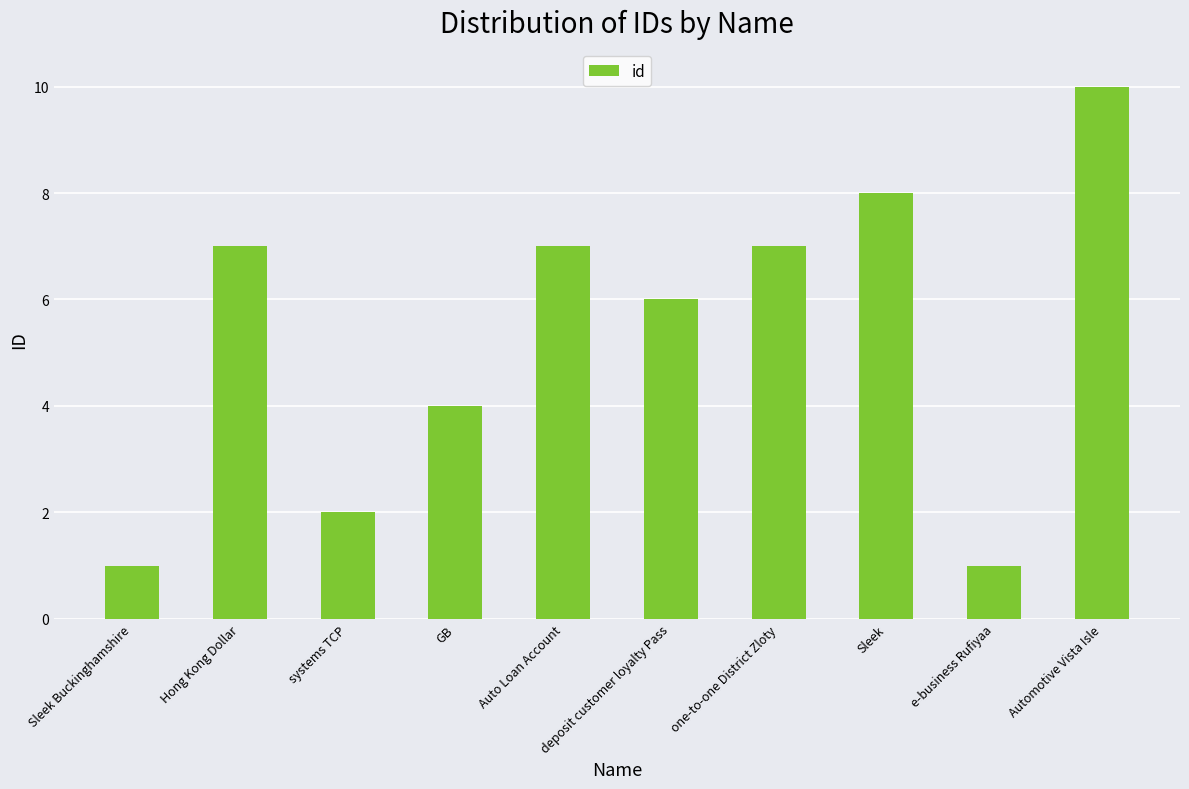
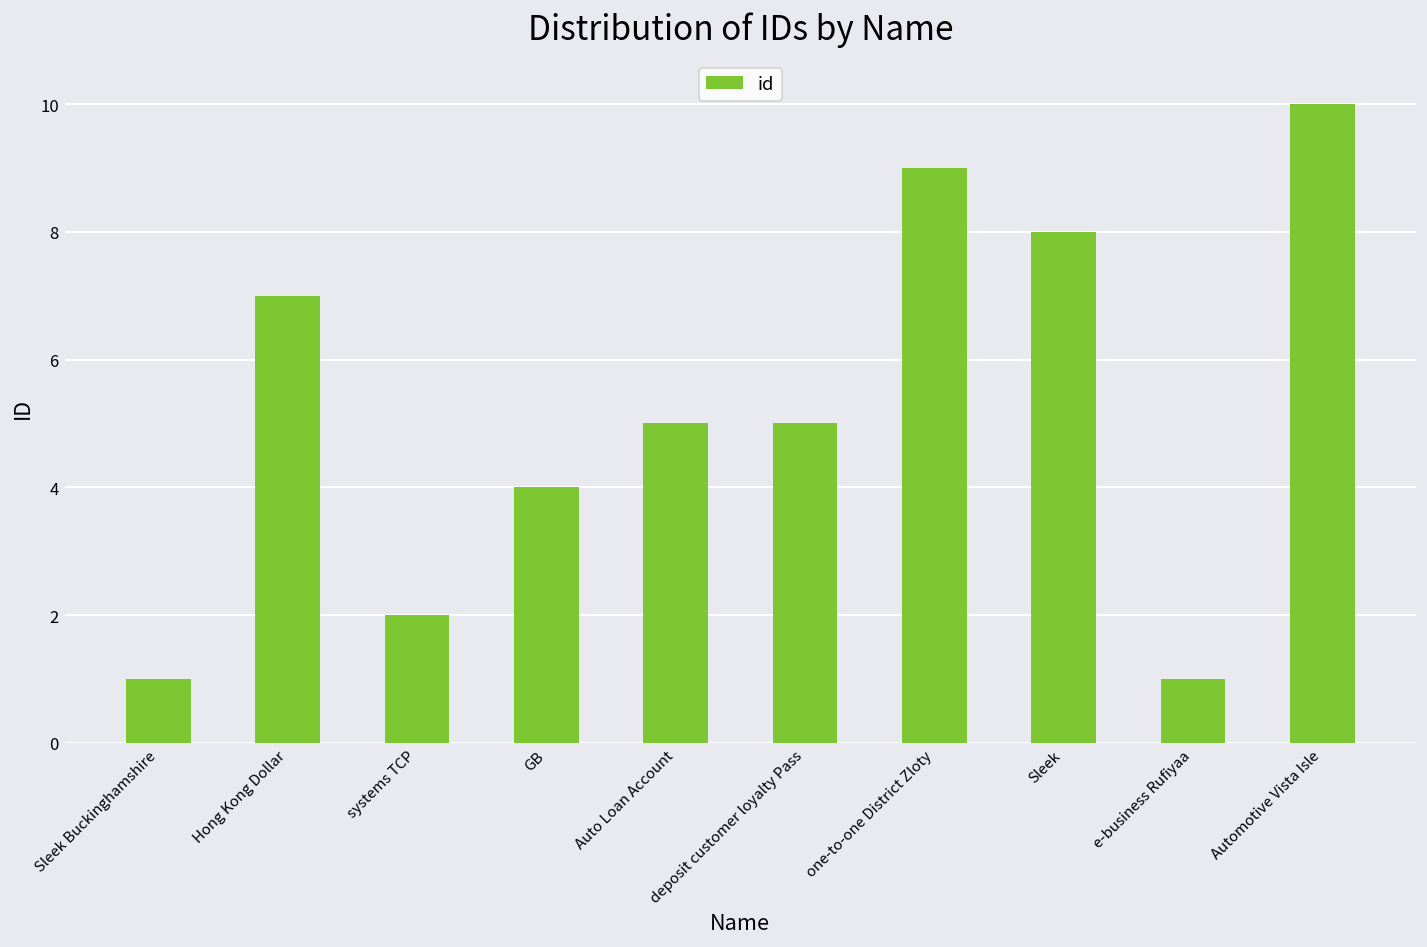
Auto Loan Account: 7 -> 5
deposit customer loyalty Pass: 6 -> 5
one-to-one District Zloty: 7 -> 9
